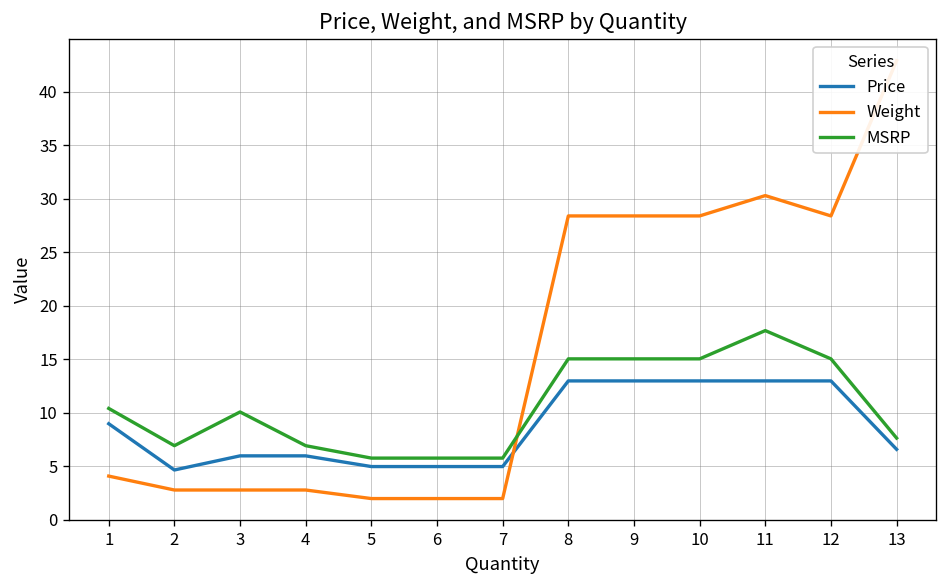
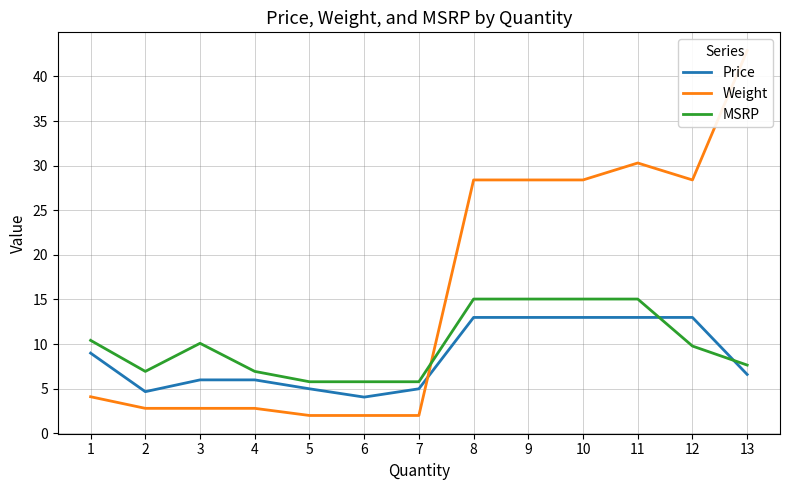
Price, 6: 5 -> 4
MSRP, 11: 18 -> 15
MSRP, 12: 15 -> 10
